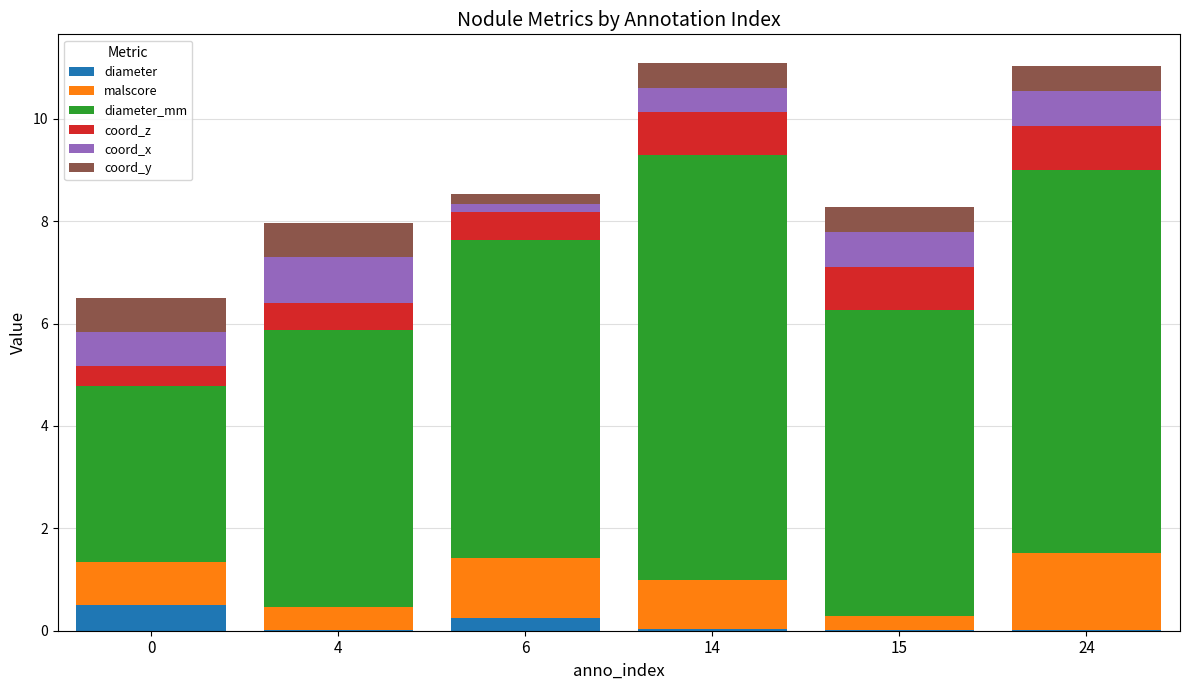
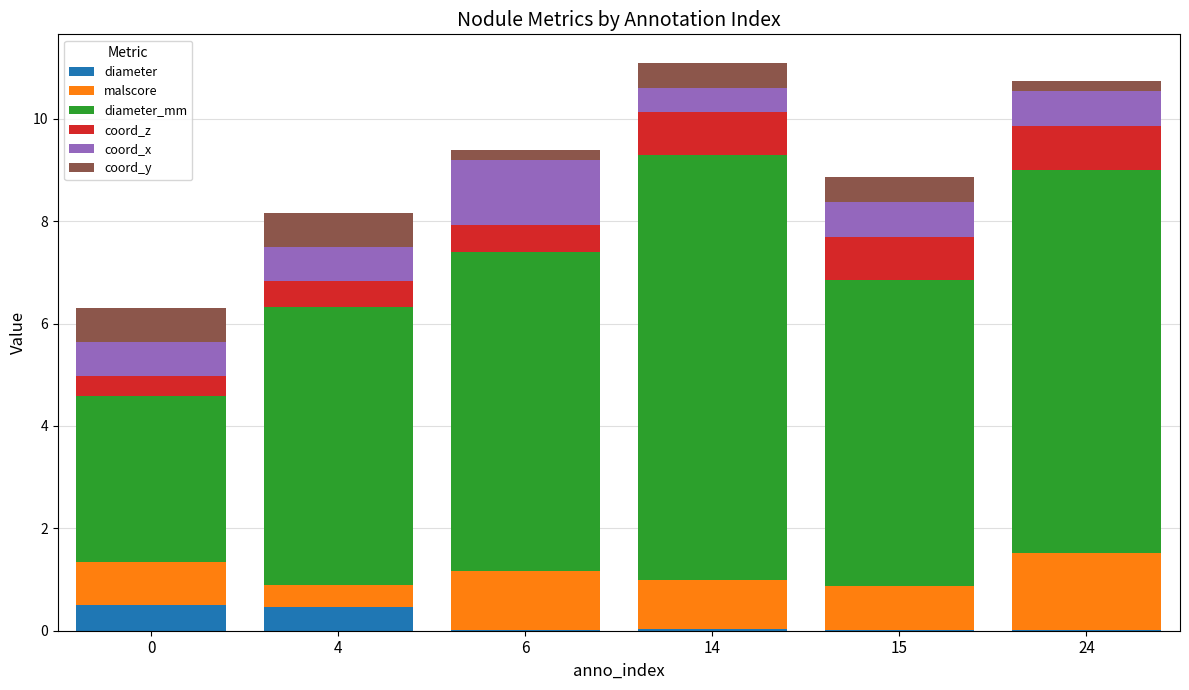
diameter_mm, 0: 3.4 -> 3.2
diameter, 4: 0.0 -> 0.5
coord_x, 4: 0.9 -> 0.7
diameter, 6: 0.3 -> 0.0
coord_x, 6: 0.2 -> 1.3
malscore, 15: 0.3 -> 0.9
coord_y, 24: 0.5 -> 0.2
